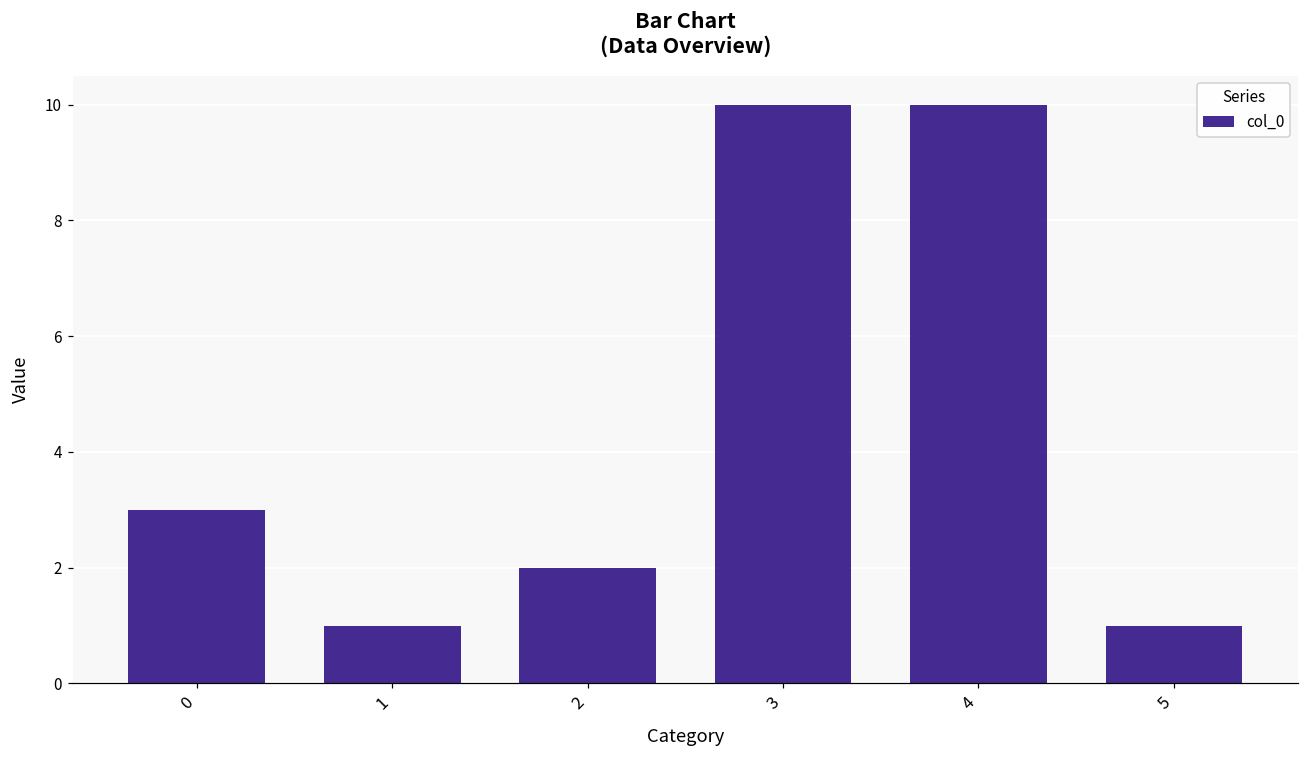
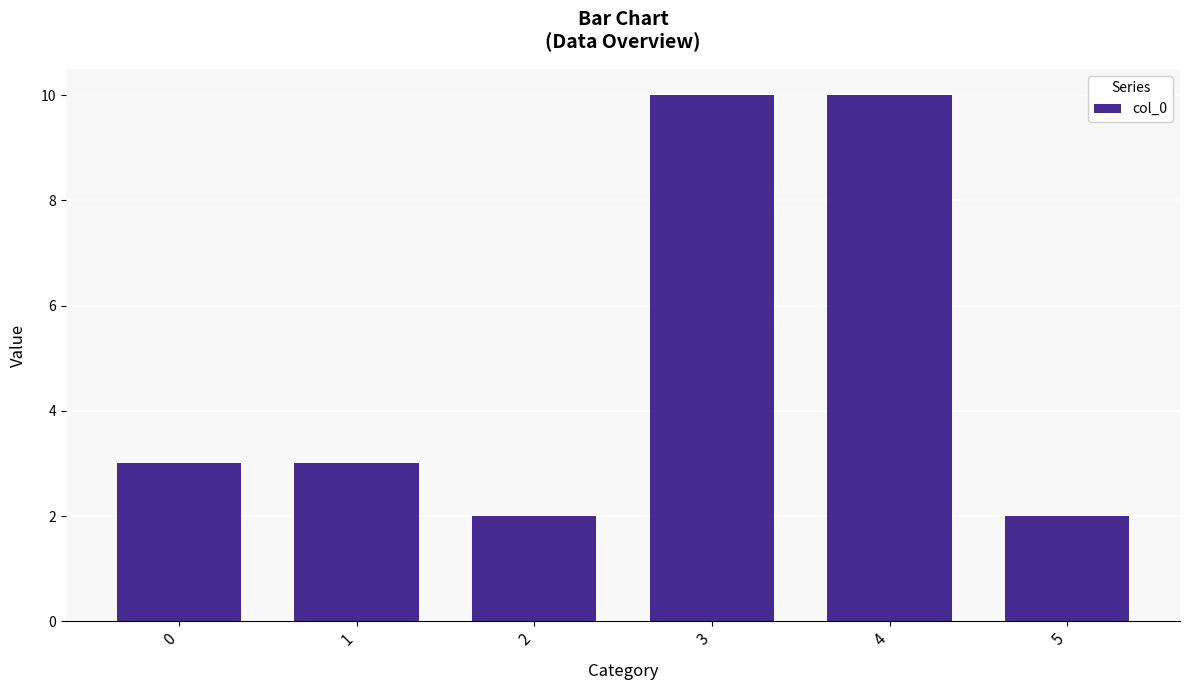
1: 1 -> 3
5: 1 -> 2
